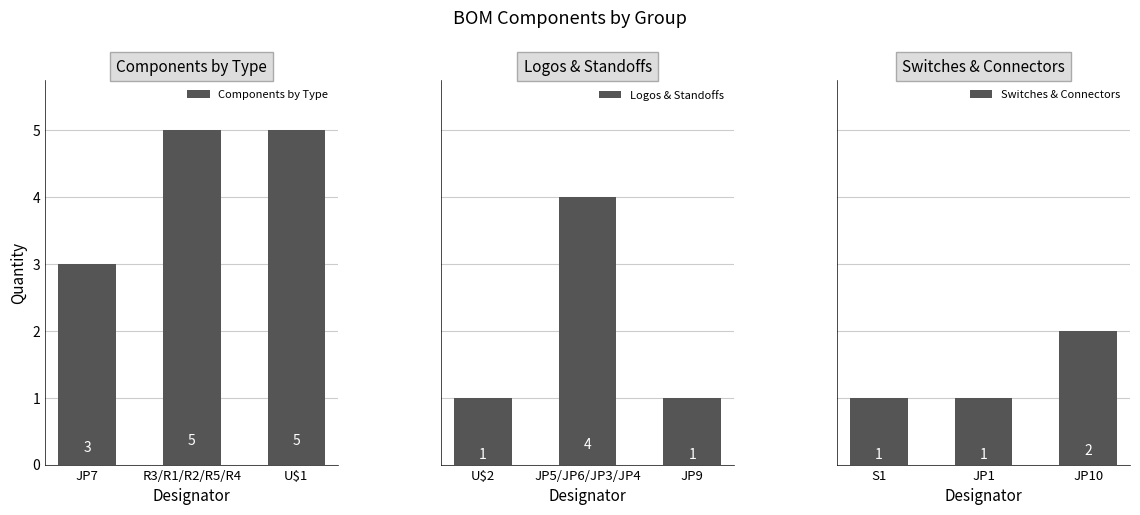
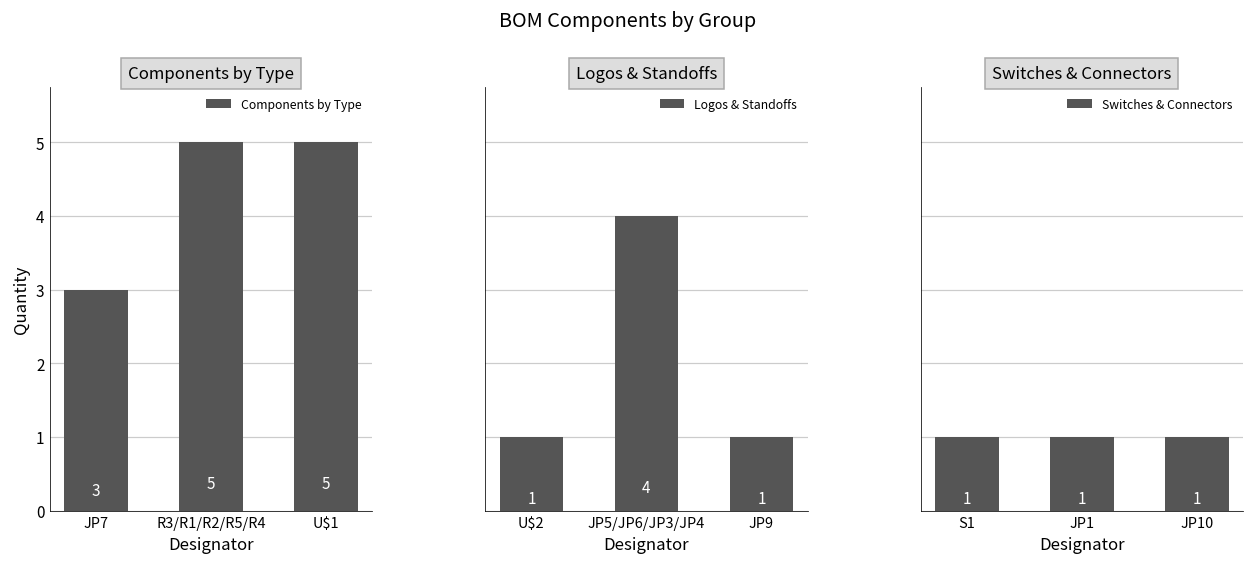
Switches & Connectors, JP10: 2 -> 1
